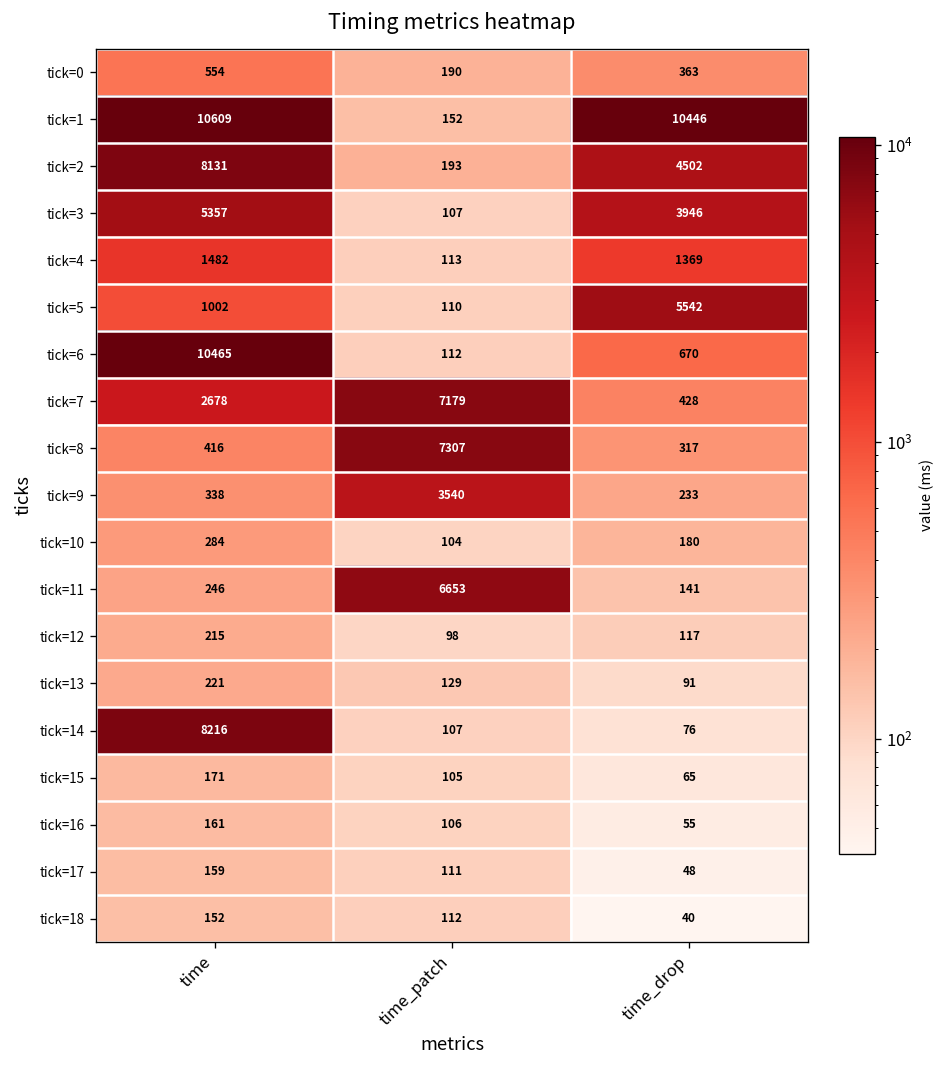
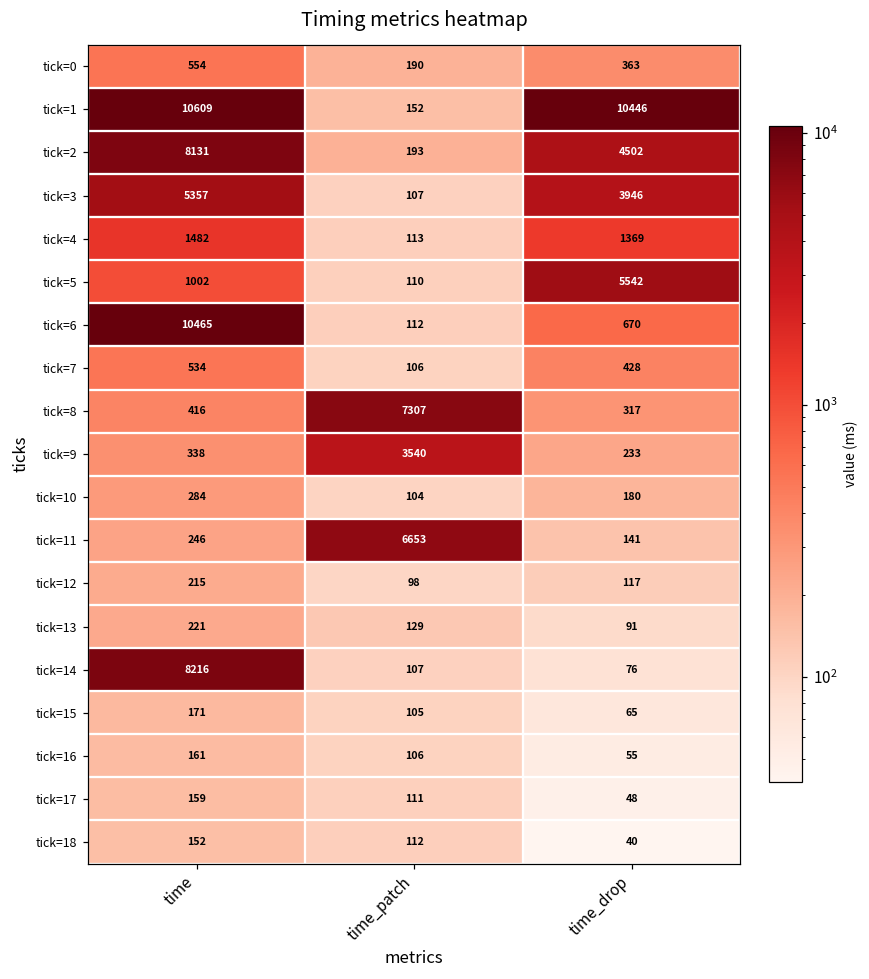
tick=7, time: 2678 -> 534
tick=7, time_patch: 7179 -> 106
